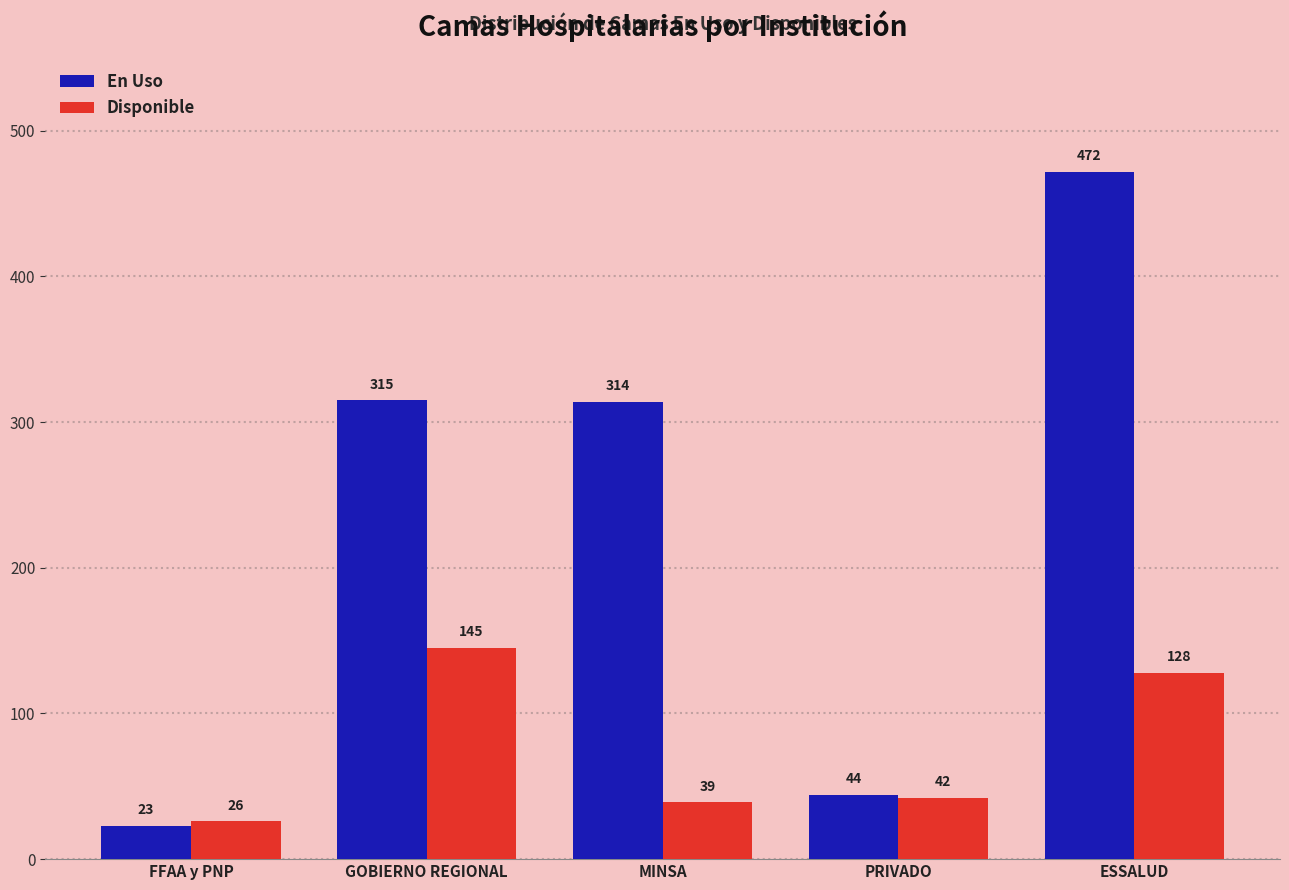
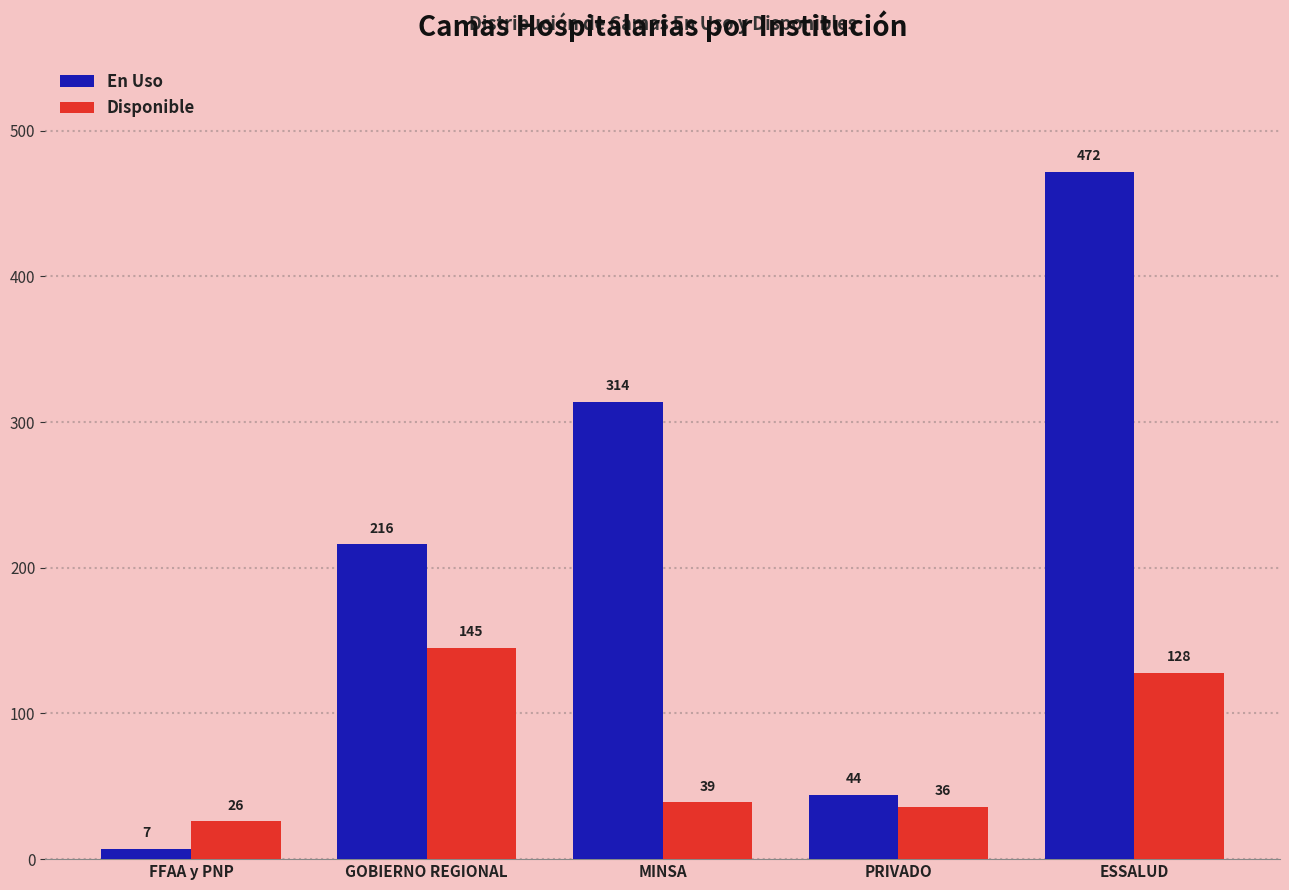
En Uso, FFAA y PNP: 23 -> 7
En Uso, GOBIERNO REGIONAL: 315 -> 216
Disponible, PRIVADO: 42 -> 36
